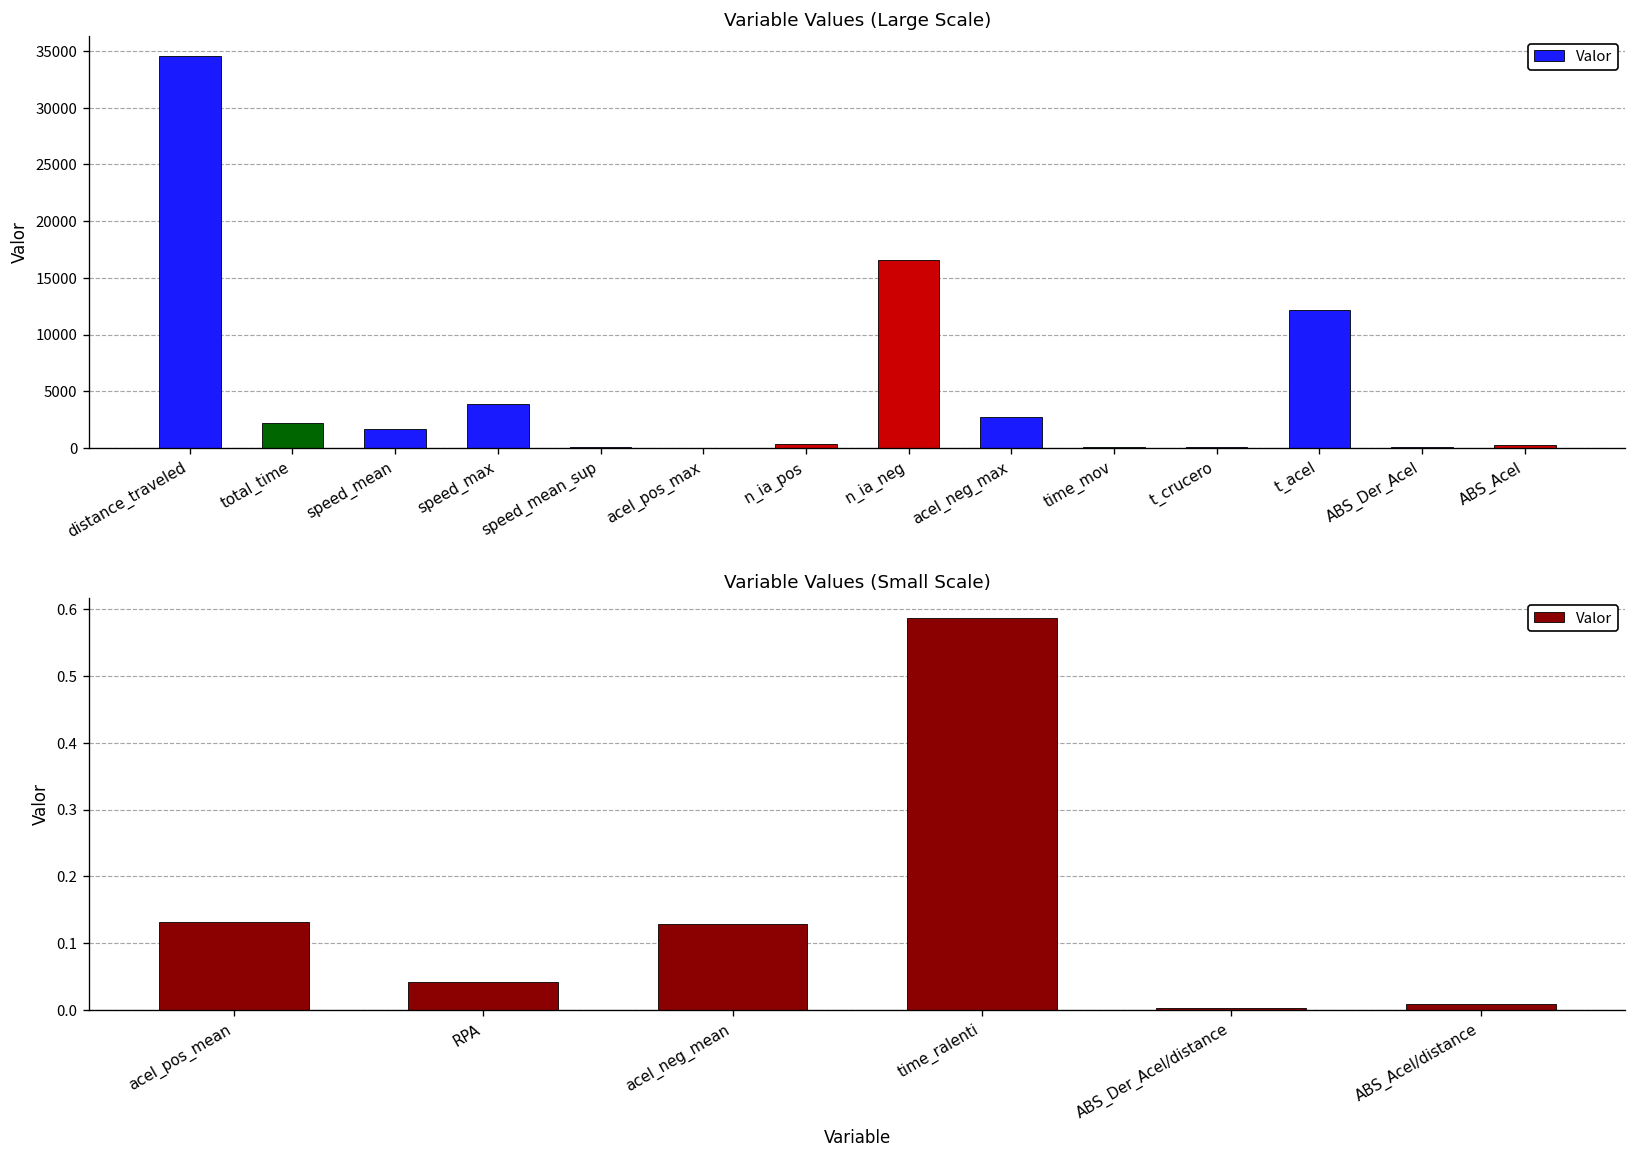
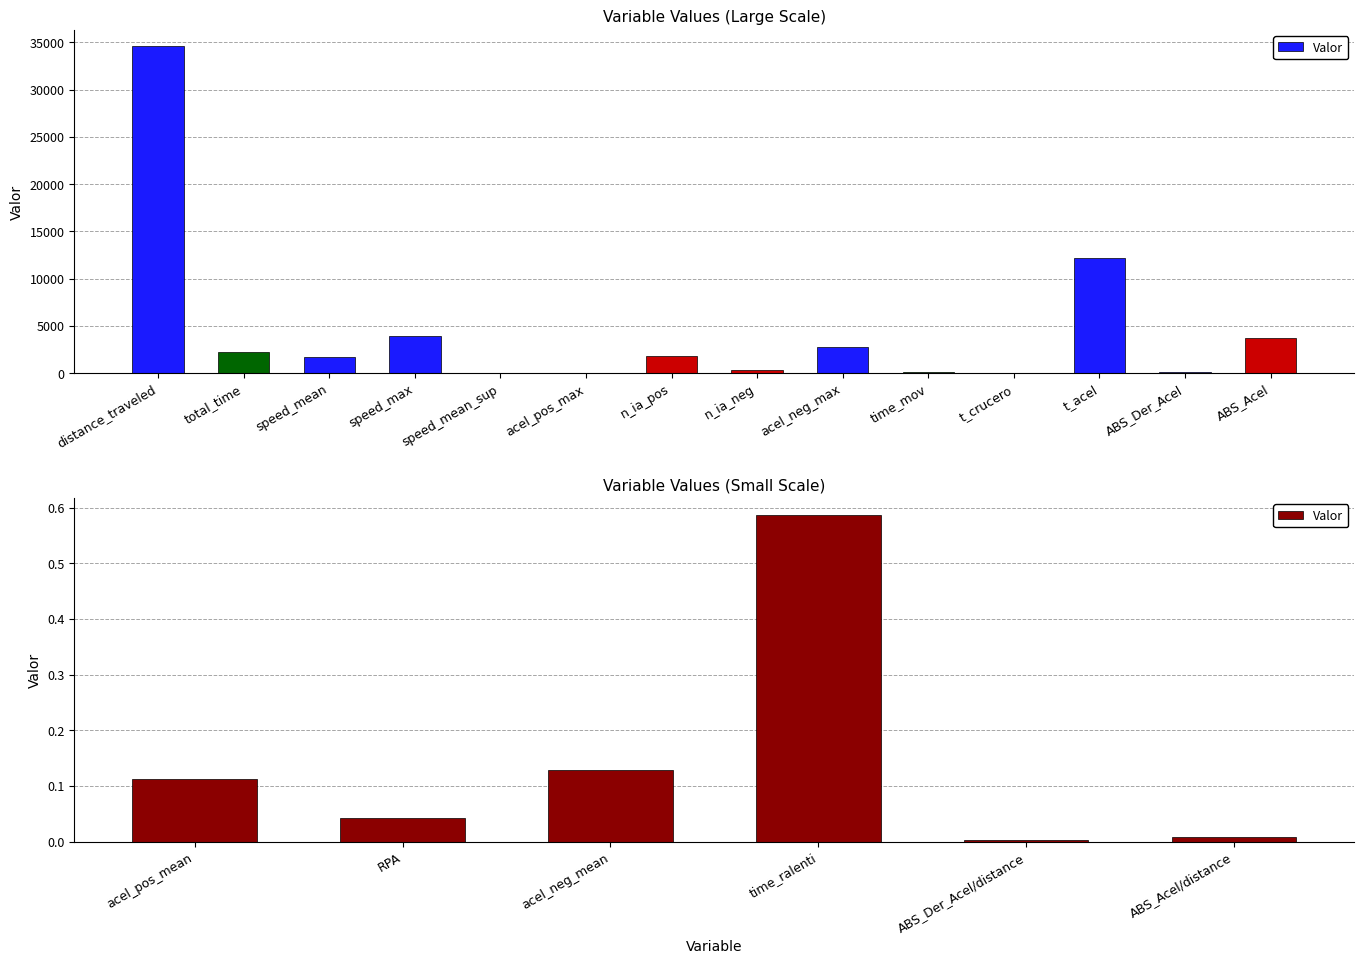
Variable Values (Large Scale), n_ia_pos: 0 -> 2000
Variable Values (Large Scale), n_ia_neg: 17000 -> 0
Variable Values (Large Scale), ABS_Acel: 0 -> 4000
Variable Values (Small Scale), acel_pos_mean: 0.13 -> 0.11
